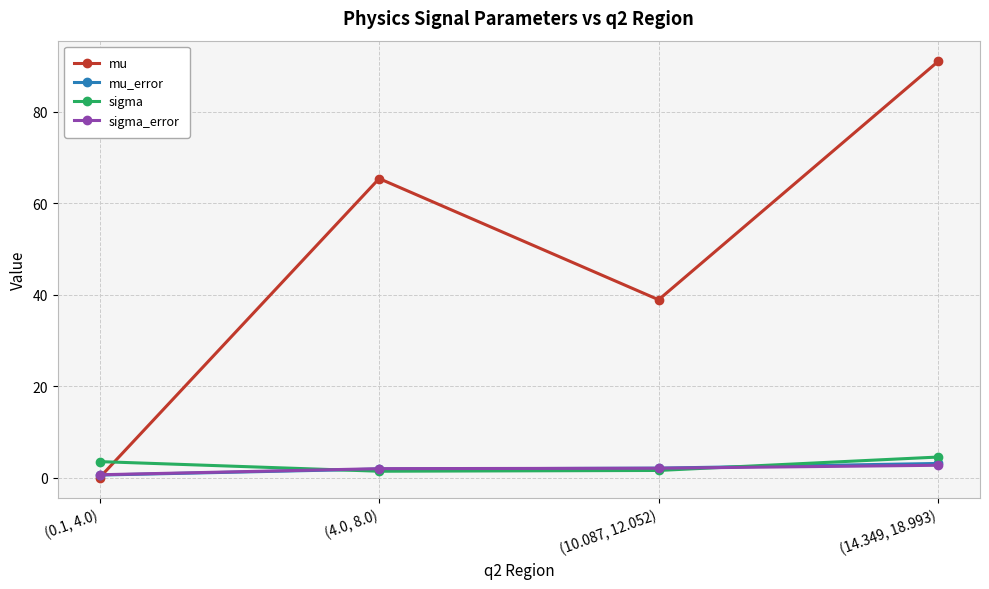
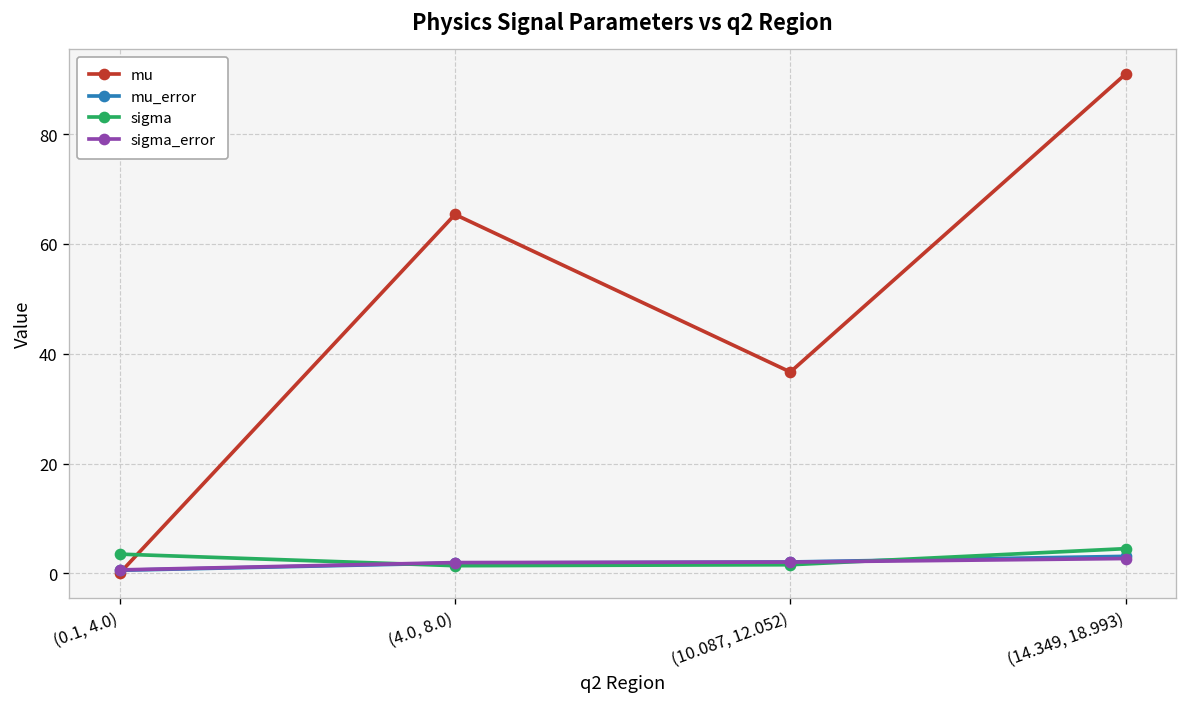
mu, (10.087, 12.052): 39 -> 37
